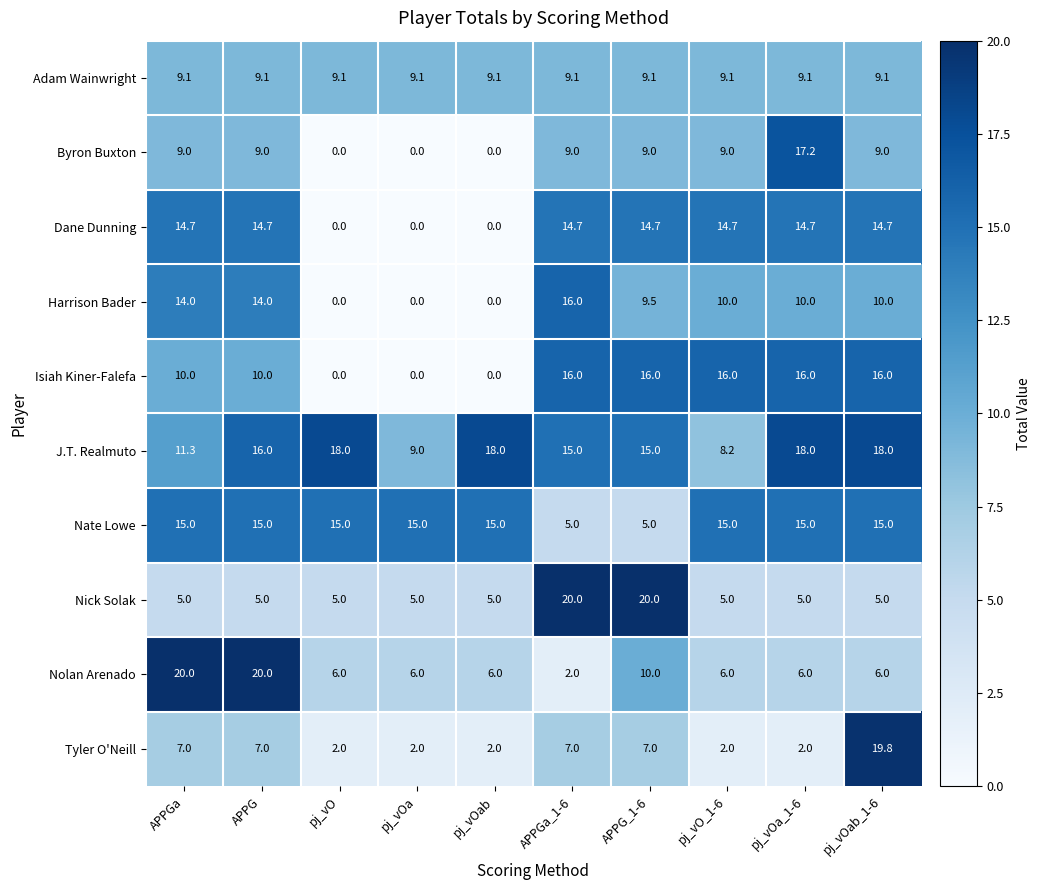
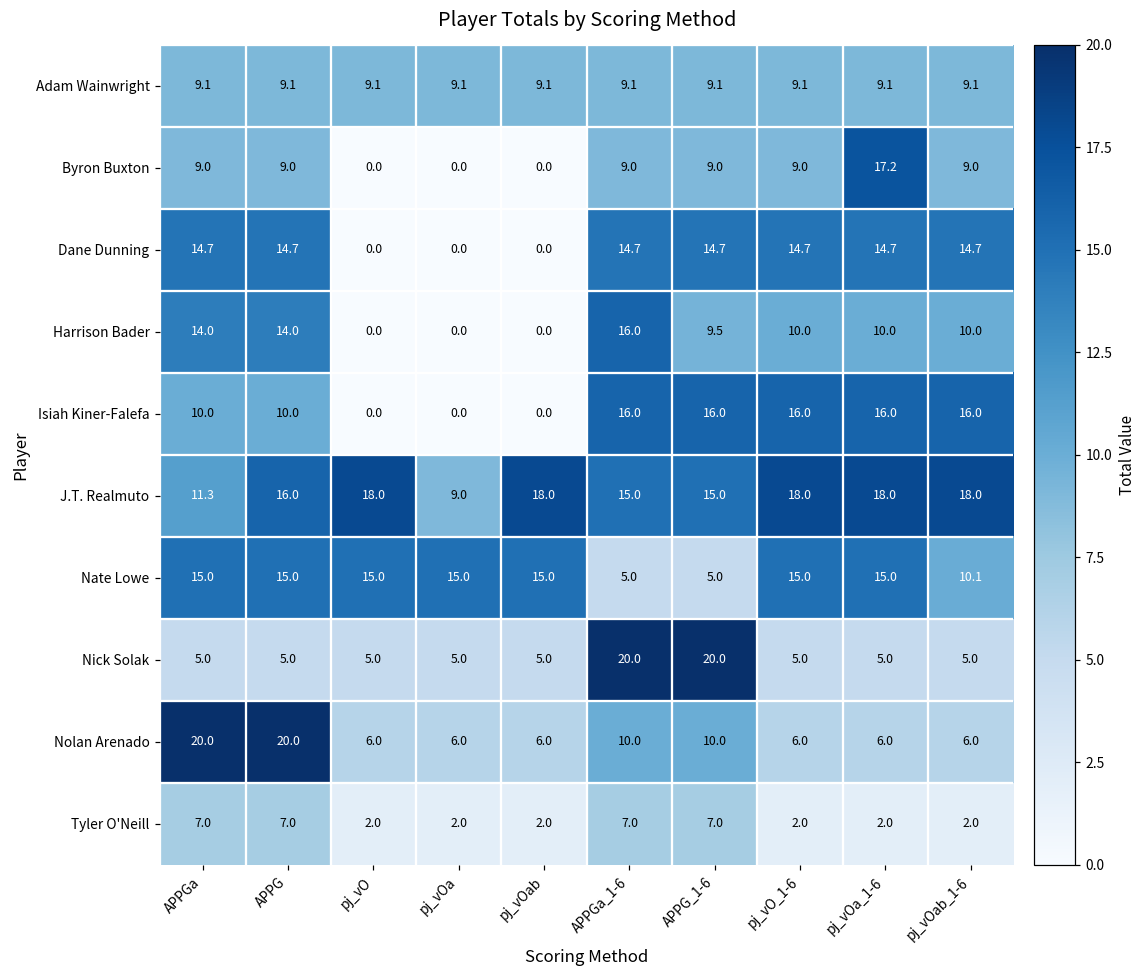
J.T. Realmuto, pj_vO_1-6: 8.2 -> 18.0
Nate Lowe, pj_vOab_1-6: 15.0 -> 10.1
Nolan Arenado, APPGa_1-6: 2.0 -> 10.0
Tyler O'Neill, pj_vOab_1-6: 19.8 -> 2.0
